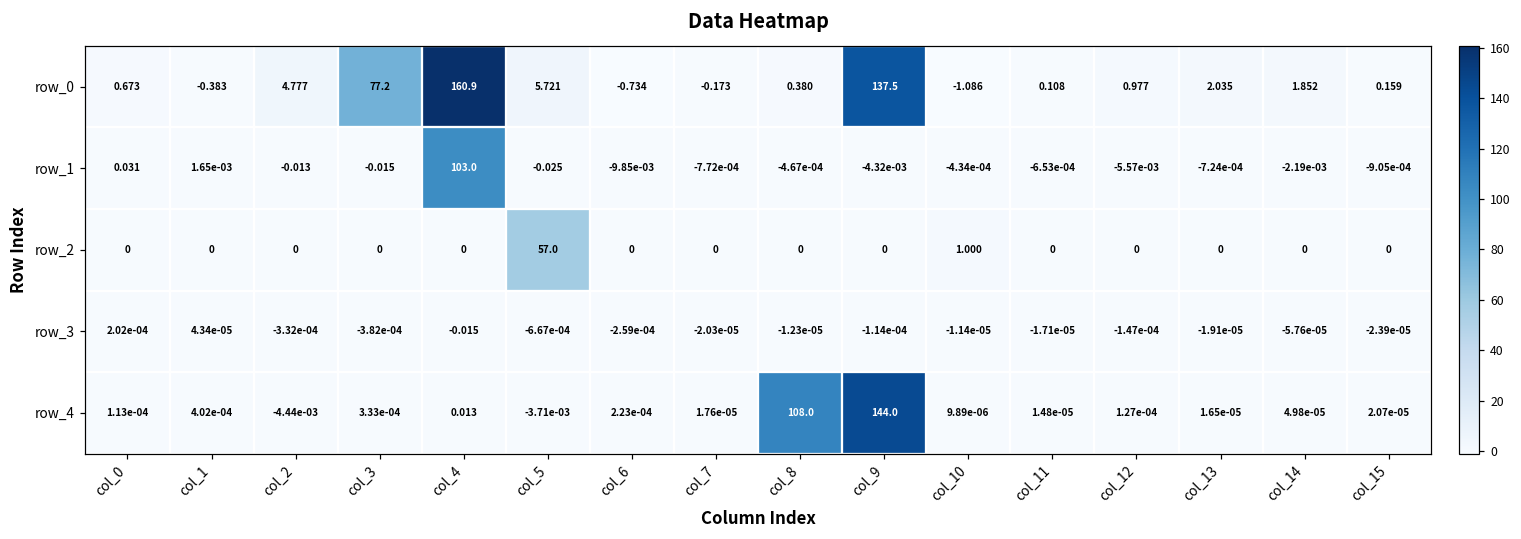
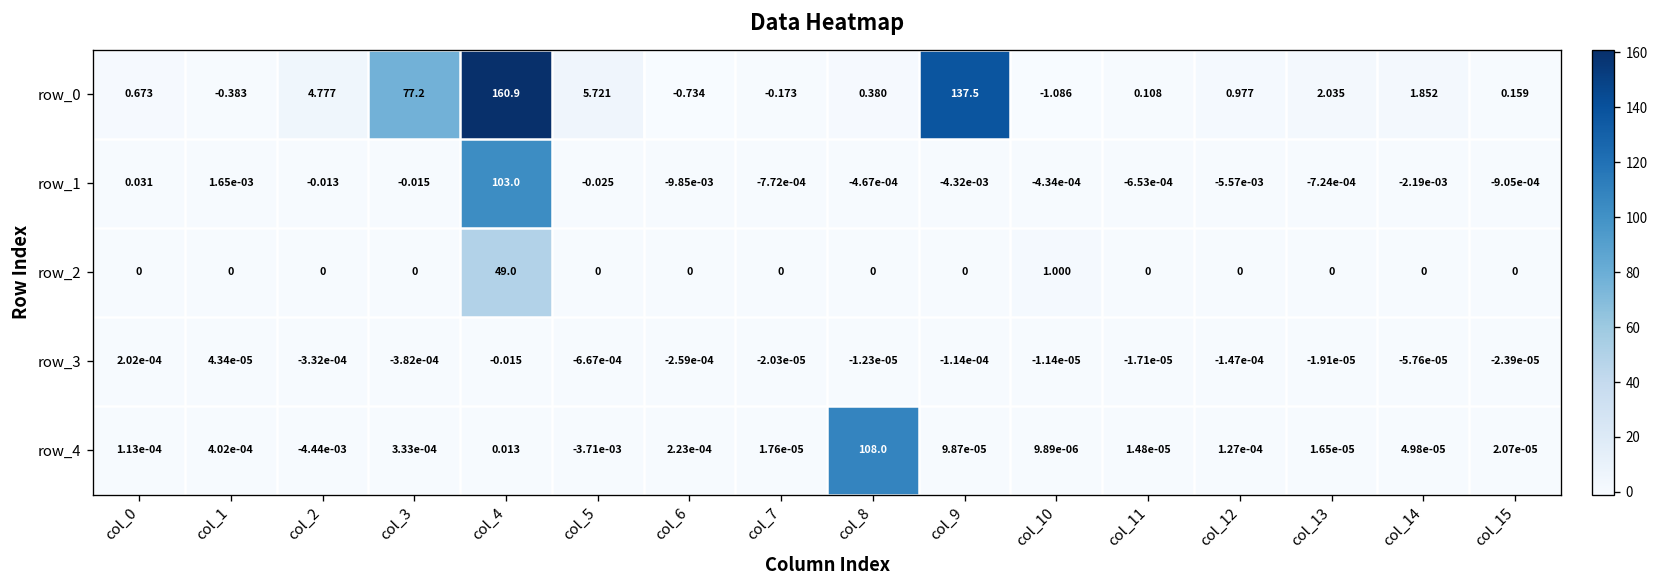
row_2, col_4: 0 -> 49.0
row_2, col_5: 57.0 -> 0
row_4, col_9: 144.0 -> 9.87e-05
